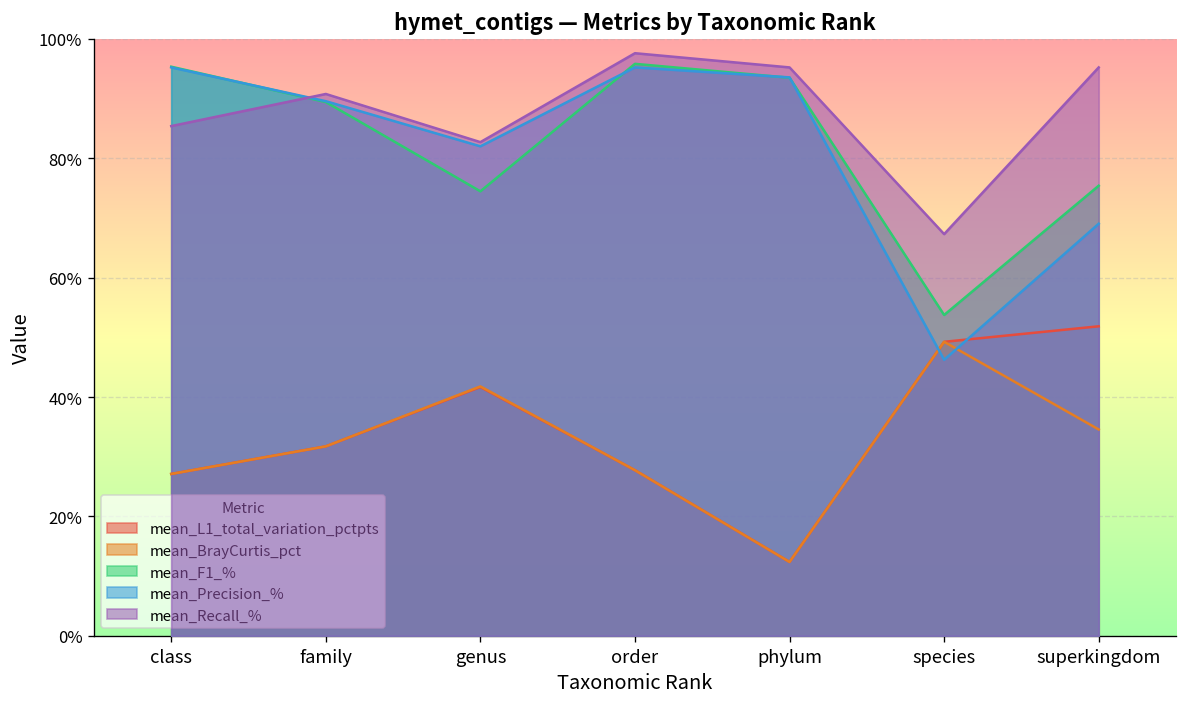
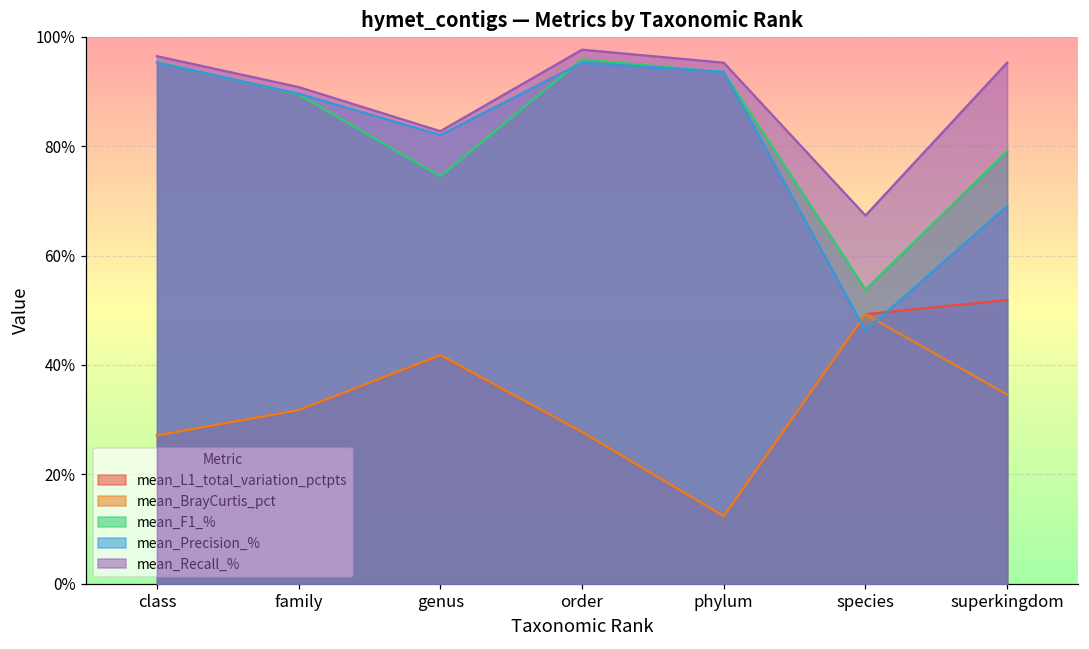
mean_Recall_%, class: 85% -> 96%
mean_F1_%, superkingdom: 75% -> 79%
